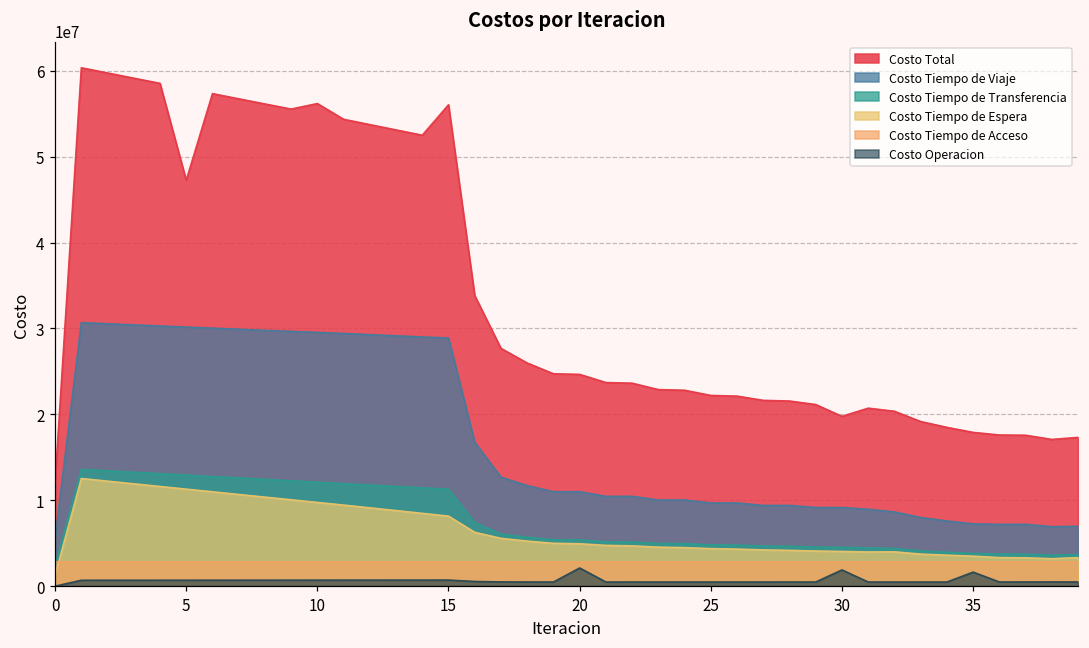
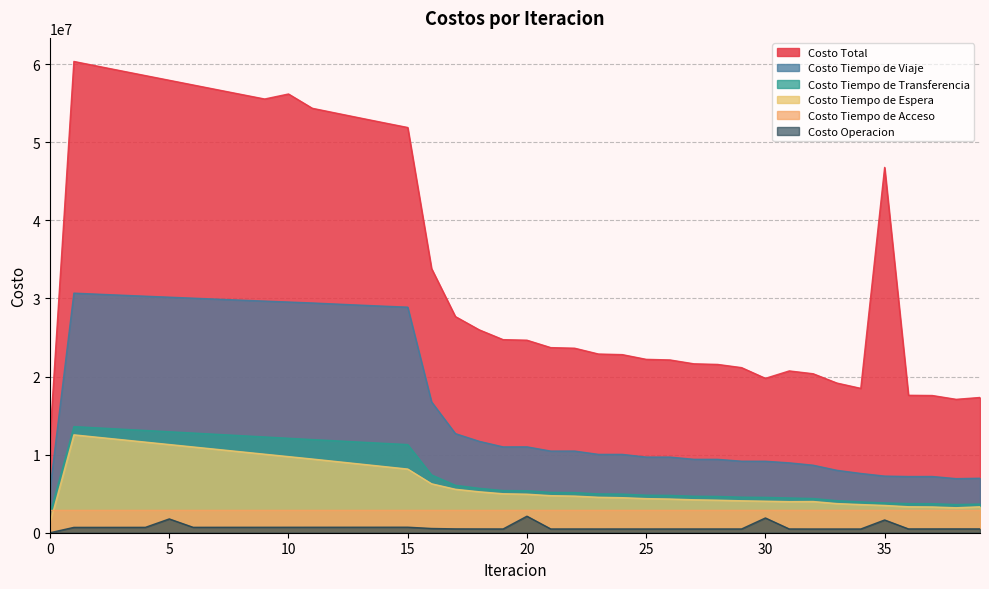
Costo Total, 5: 47000000 -> 58000000
Costo Operacion, 5: 1000000 -> 2000000
Costo Total, 15: 56000000 -> 52000000
Costo Total, 35: 18000000 -> 47000000
